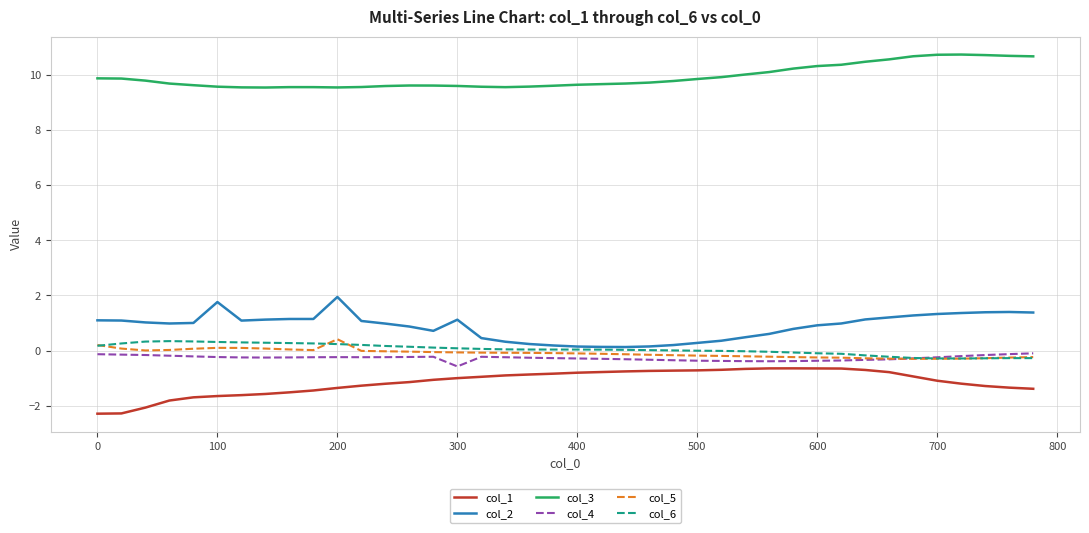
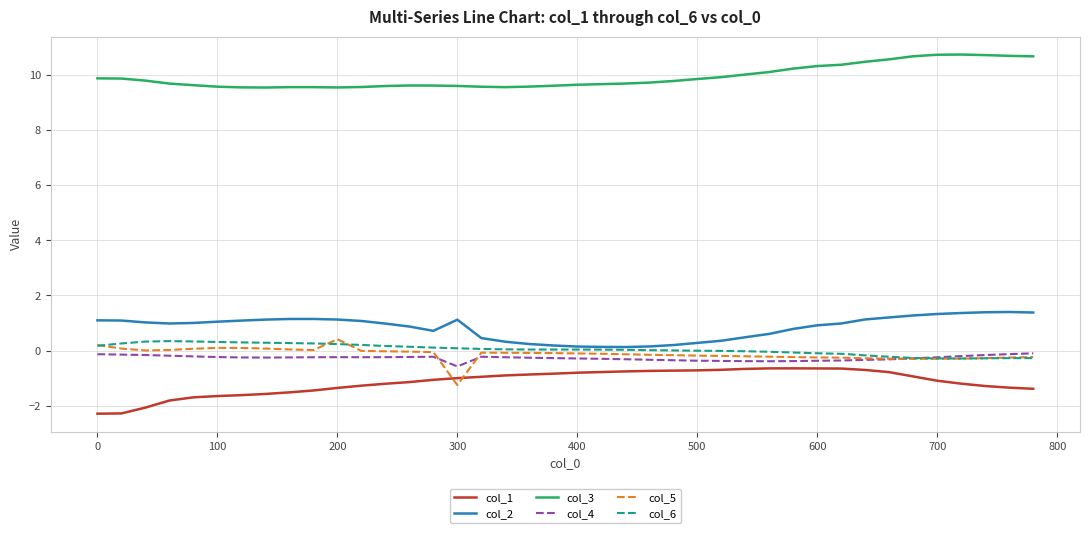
col_2, 100: 1.8 -> 1.0
col_2, 200: 1.9 -> 1.1
col_5, 300: -0.1 -> -1.2
